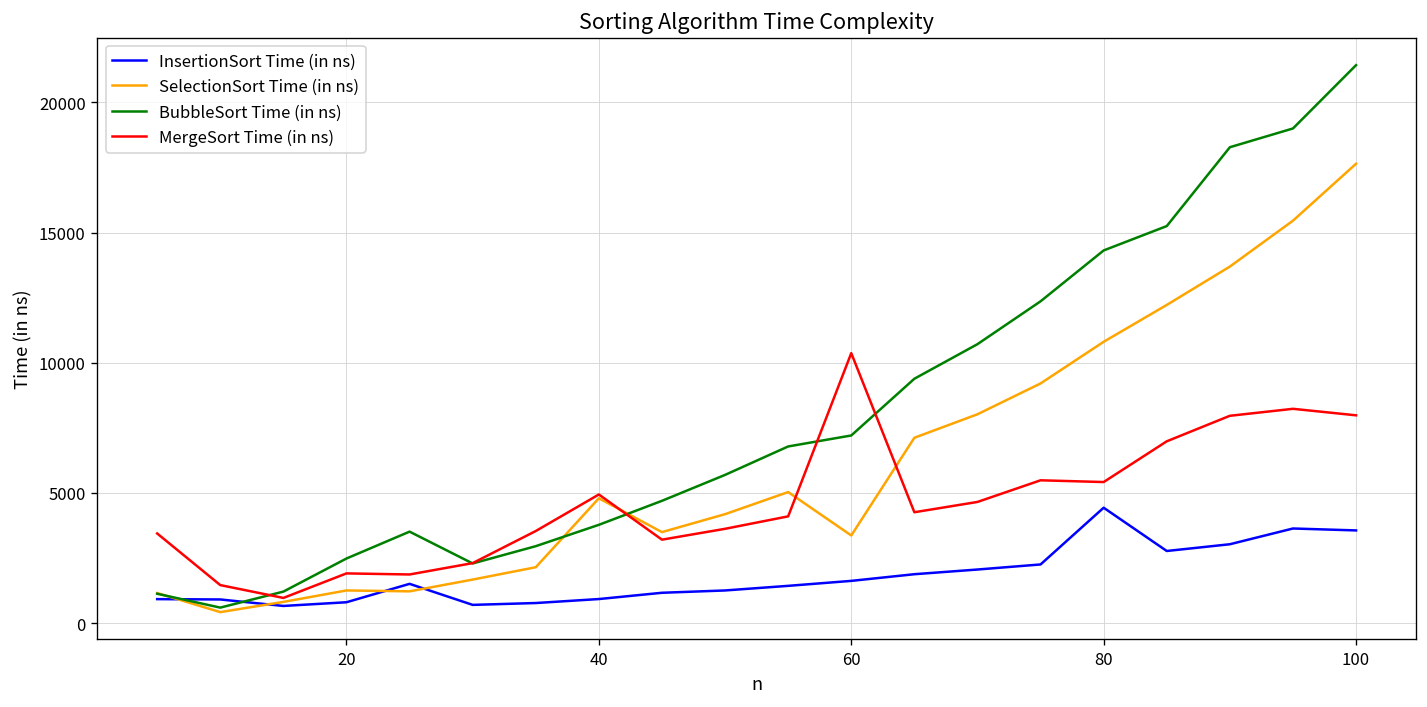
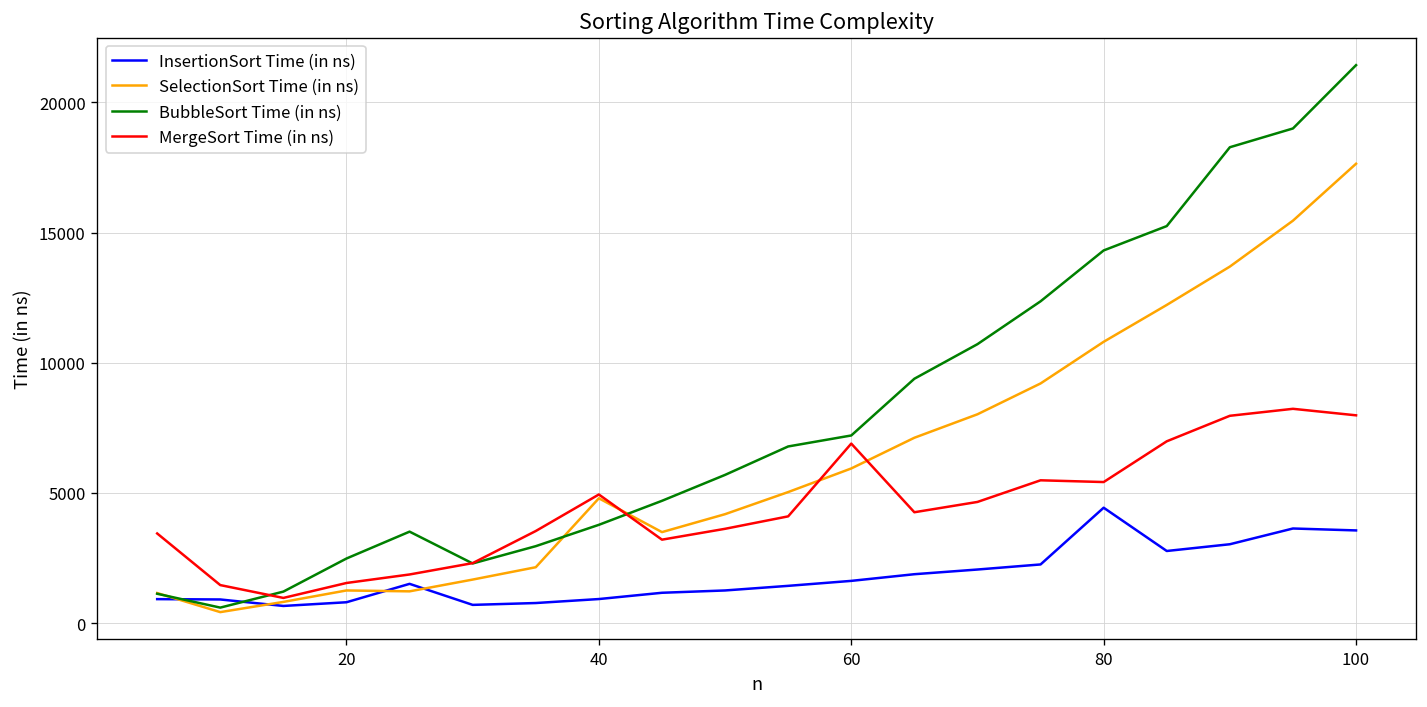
MergeSort Time (in ns), 20: 1900 -> 1500
SelectionSort Time (in ns), 60: 3400 -> 5900
MergeSort Time (in ns), 60: 10400 -> 6900
